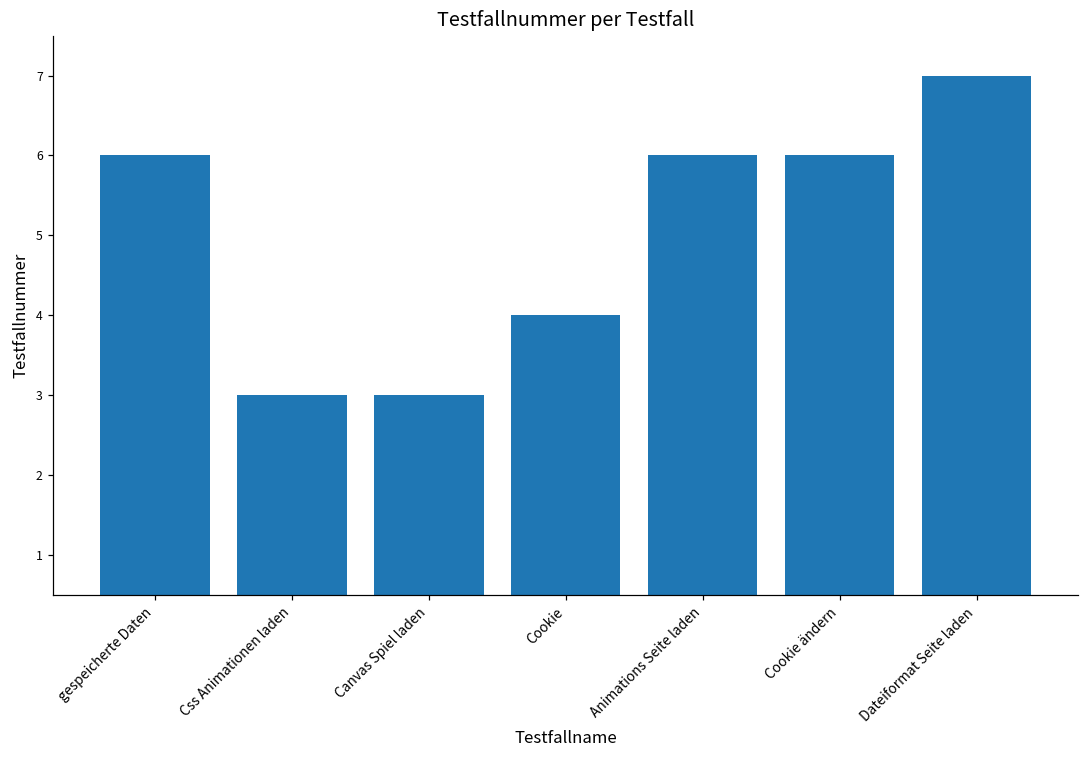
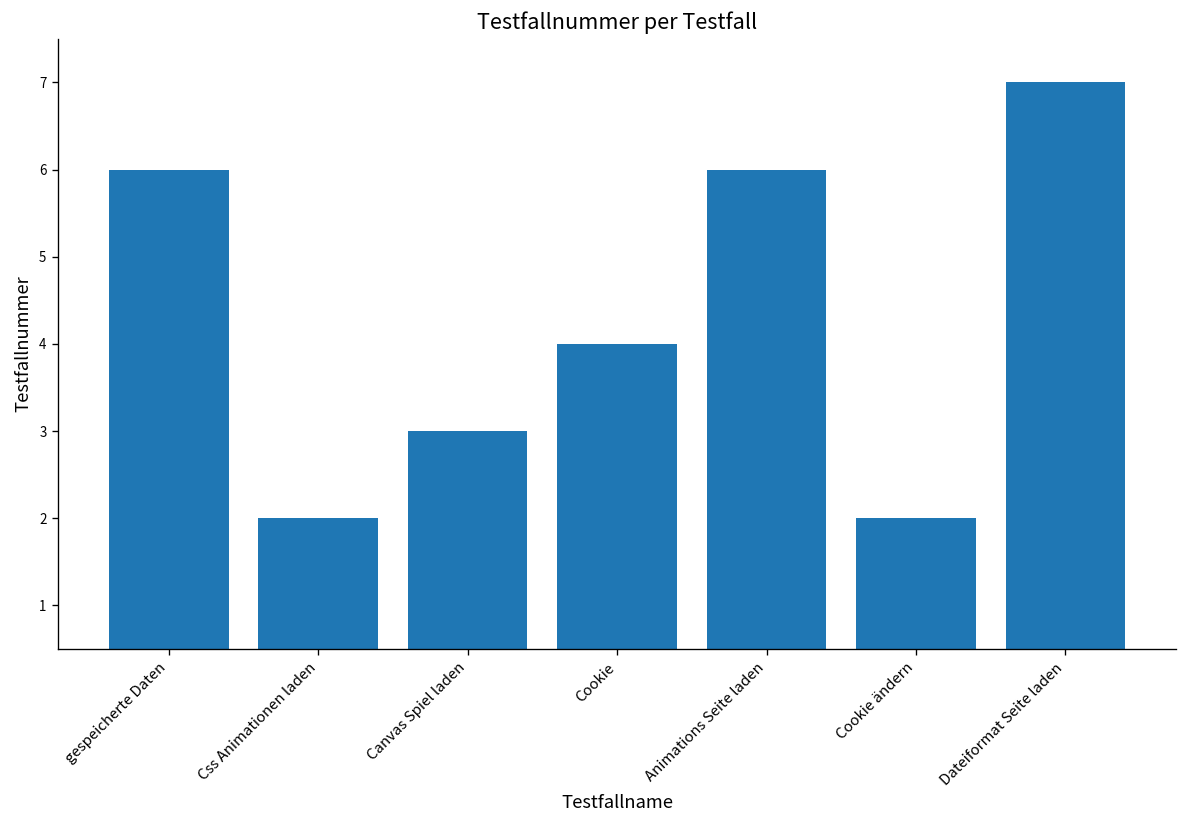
Css Animationen laden: 3 -> 2
Cookie ändern: 6 -> 2
